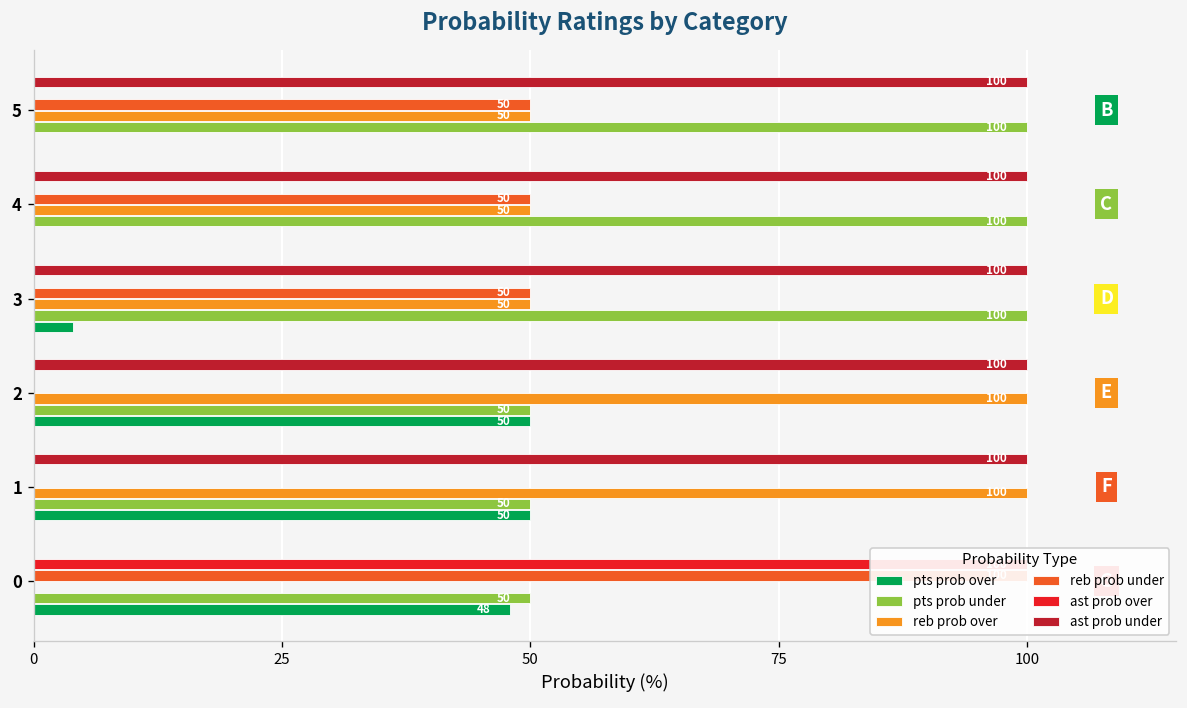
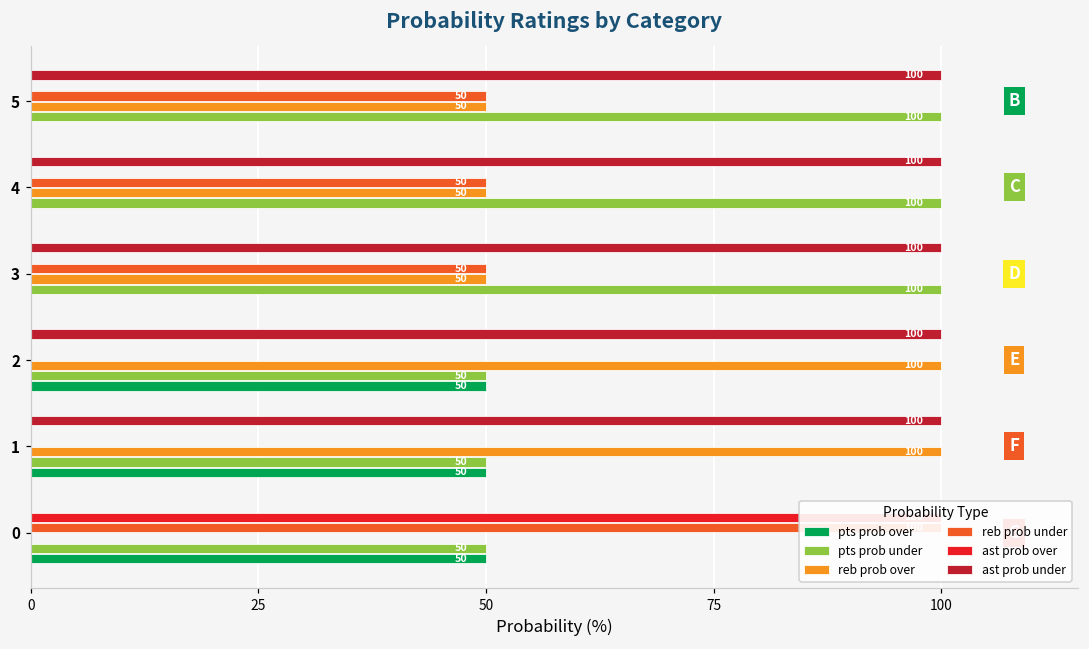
pts prob over, 3: 4 -> 0
pts prob over, 0: 48 -> 50
